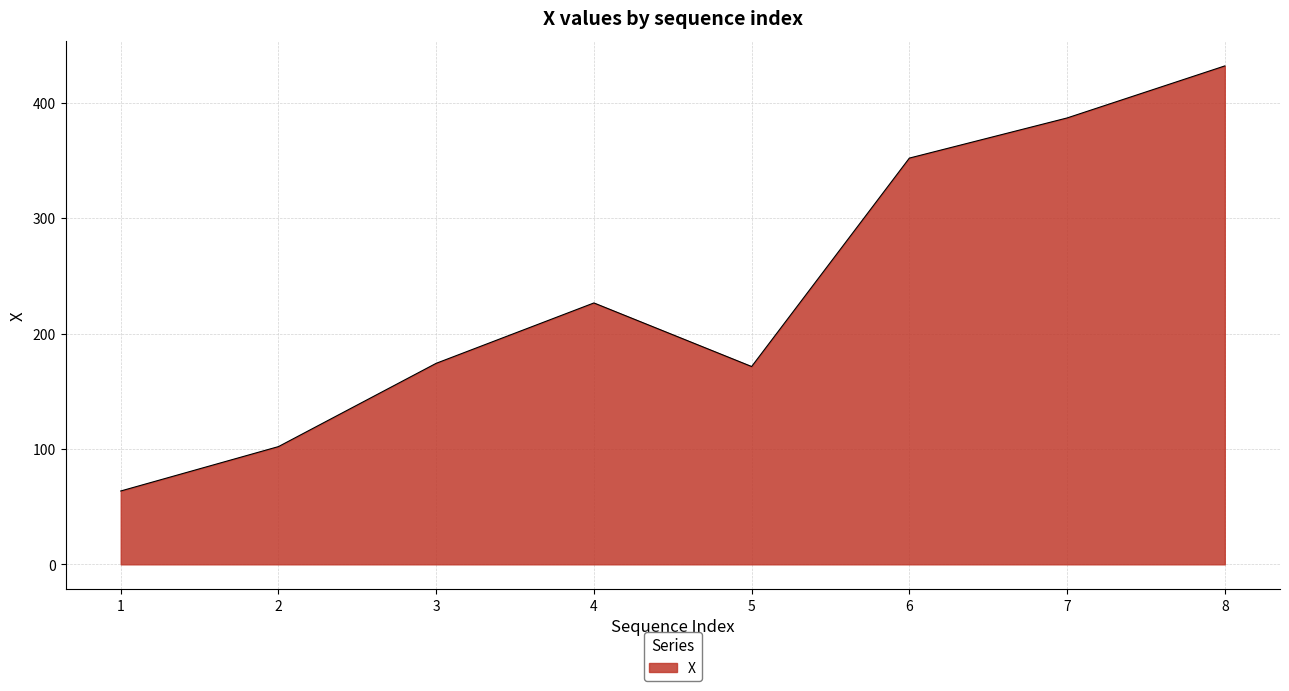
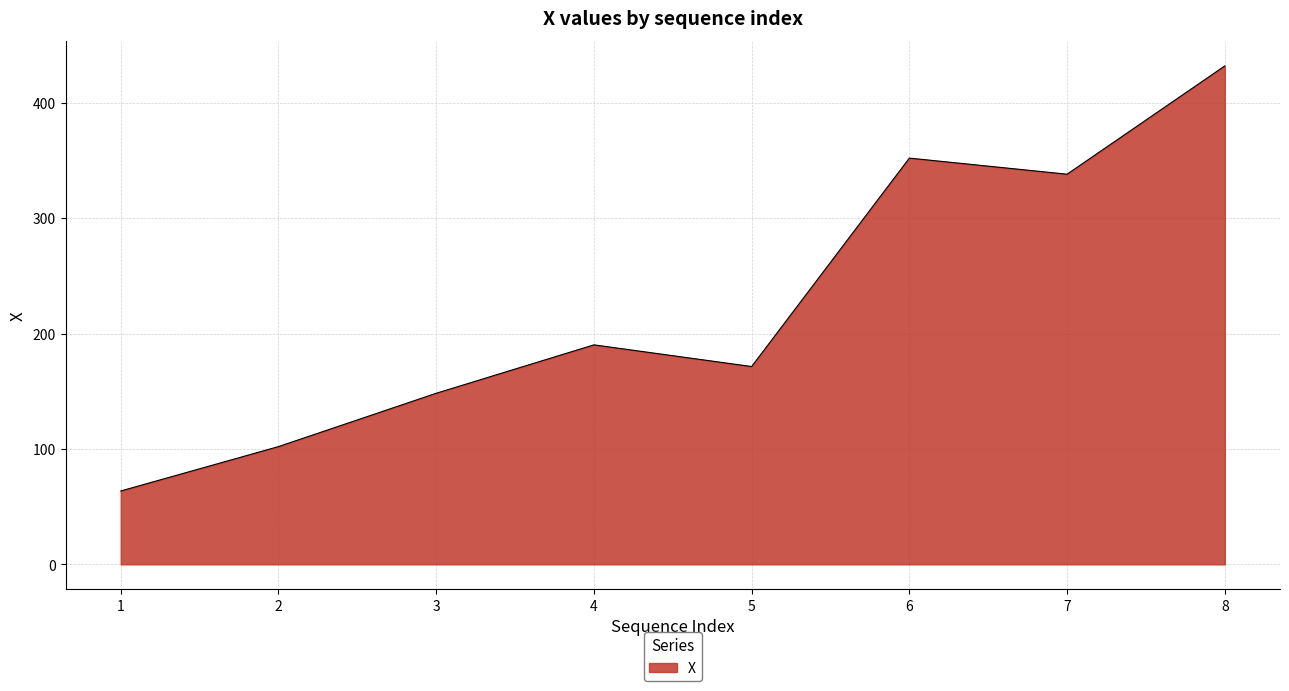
3: 174 -> 148
4: 226 -> 190
7: 387 -> 338
